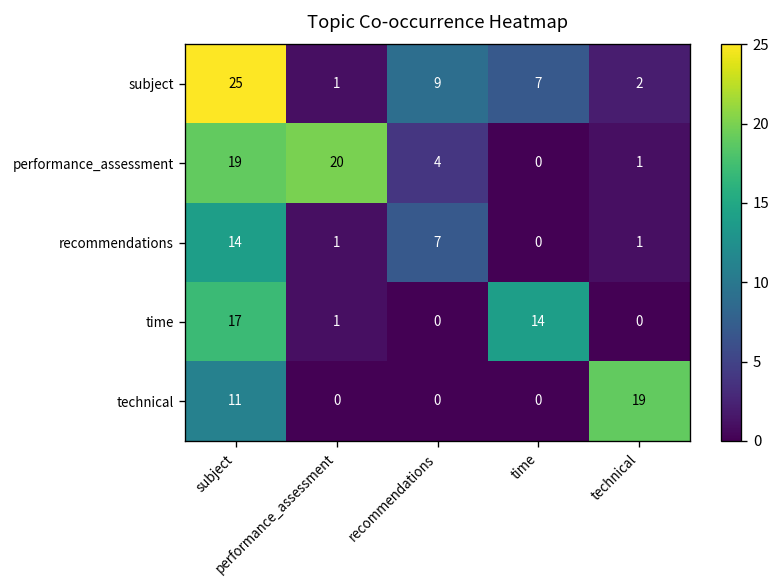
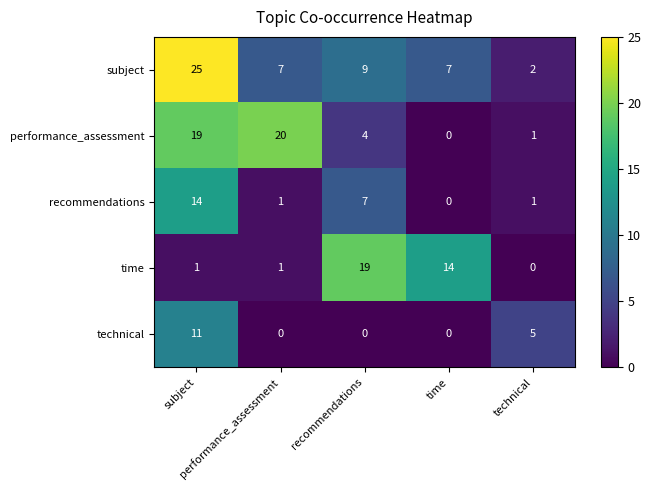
subject, performance_assessment: 1 -> 7
time, subject: 17 -> 1
time, recommendations: 0 -> 19
technical, technical: 19 -> 5
